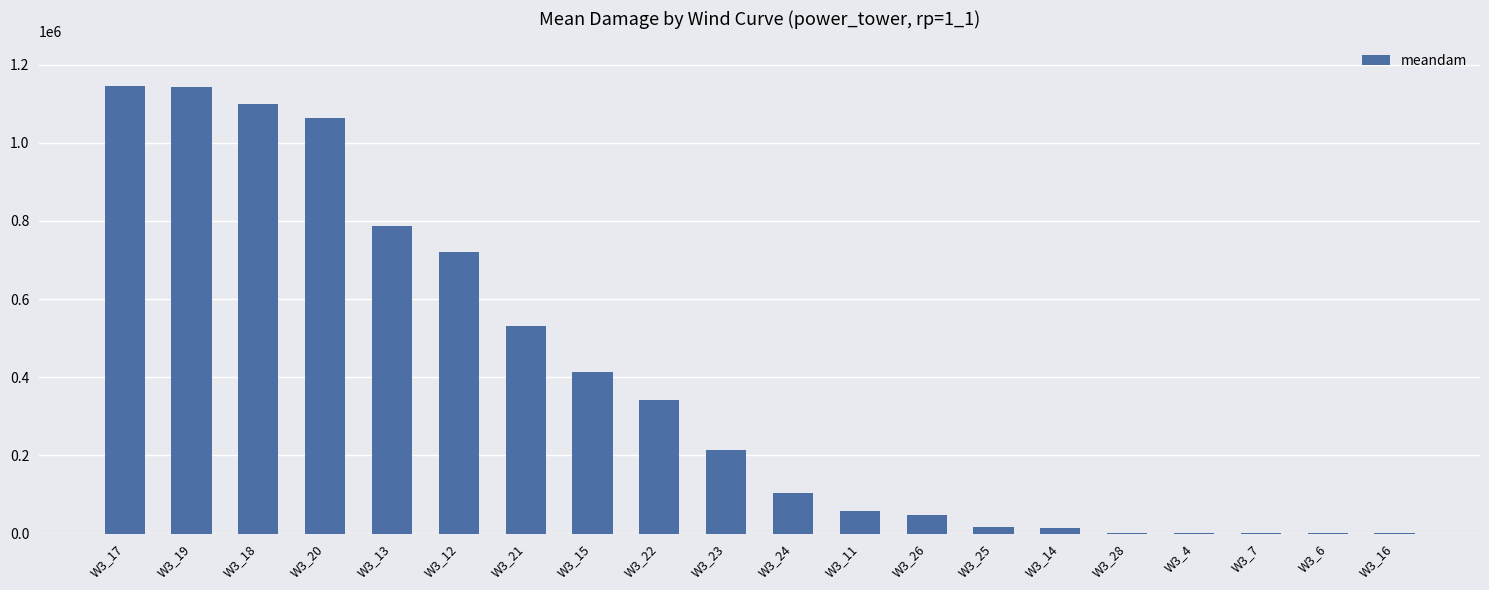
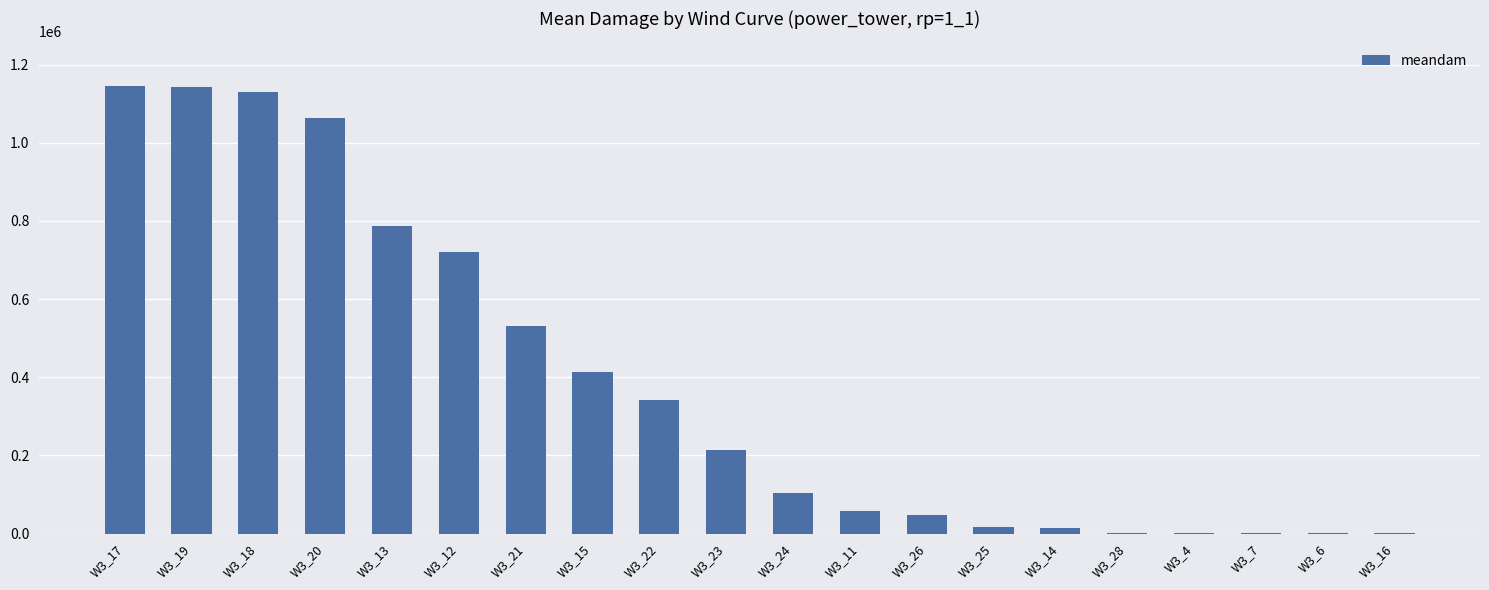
W3_18: 1100000 -> 1130000
